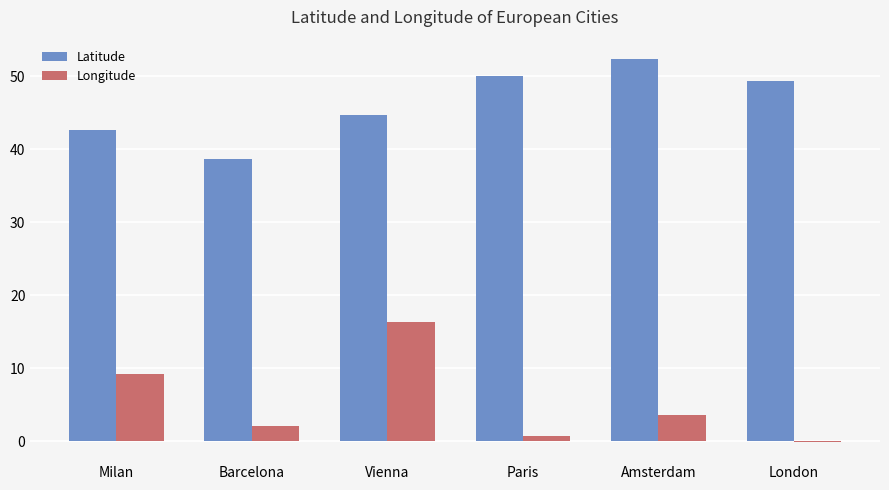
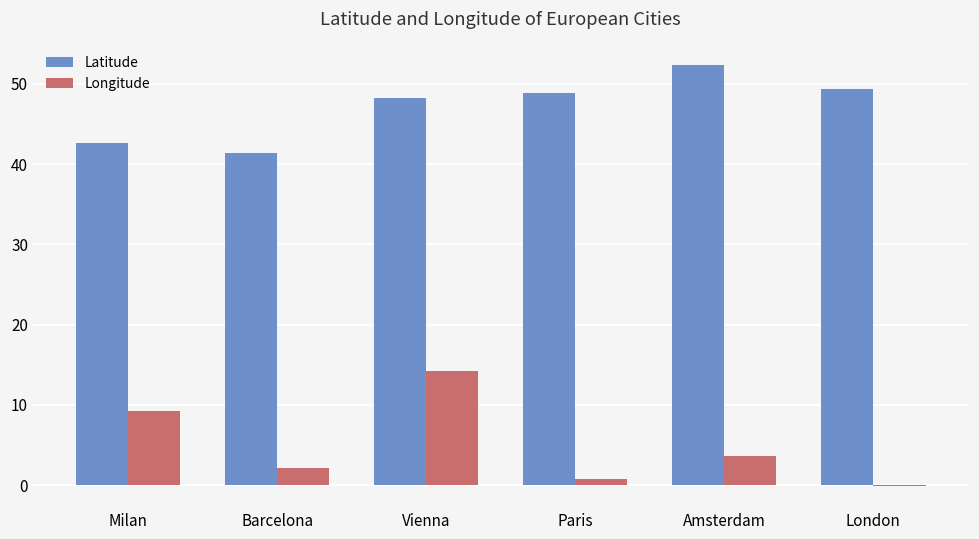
Latitude, Barcelona: 39 -> 41
Latitude, Vienna: 45 -> 48
Longitude, Vienna: 16 -> 14
Latitude, Paris: 50 -> 49
